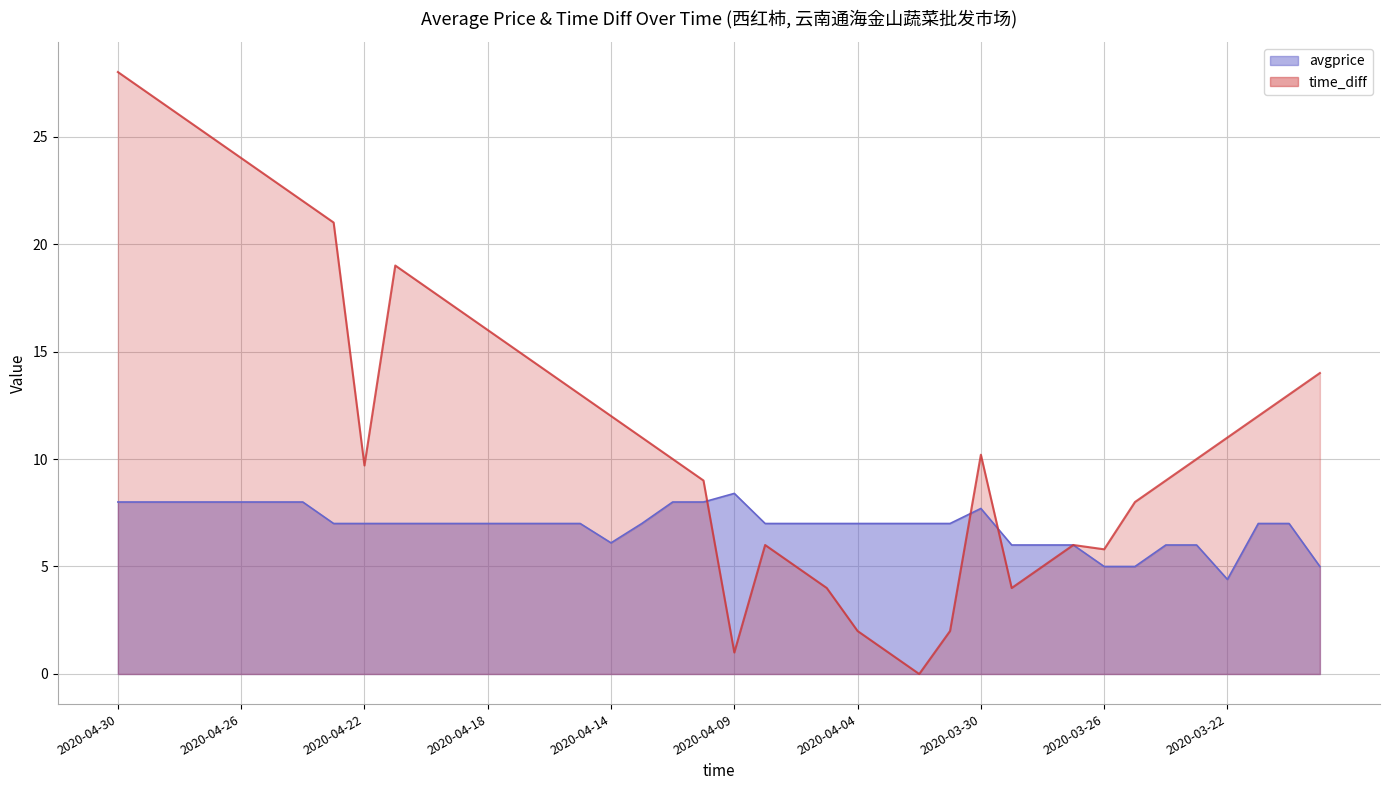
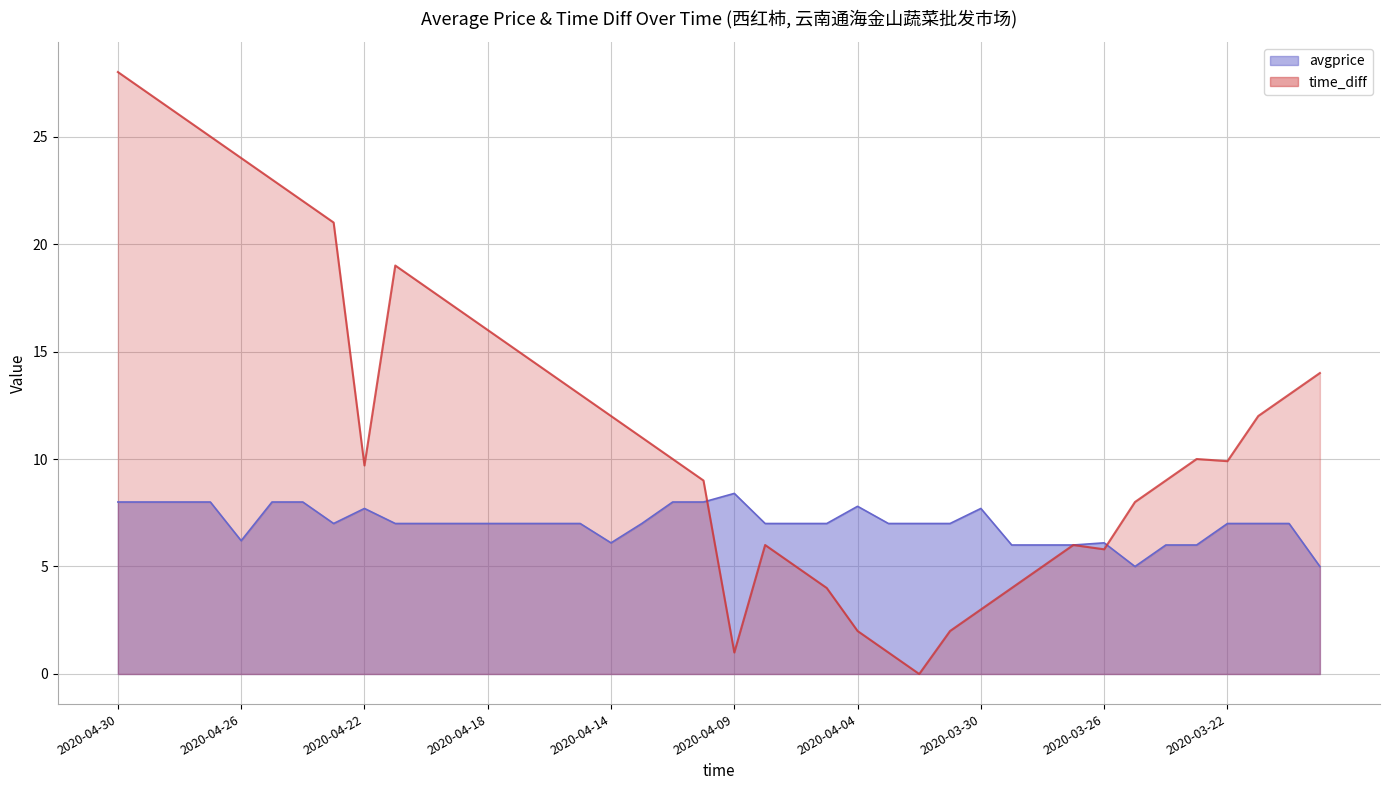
avgprice, 2020-04-26: 8.0 -> 6.2
avgprice, 2020-04-22: 7.0 -> 7.7
avgprice, 2020-04-04: 7.0 -> 7.8
time_diff, 2020-03-30: 10.2 -> 3.0
avgprice, 2020-03-26: 5.0 -> 6.1
avgprice, 2020-03-22: 4.4 -> 7.0
time_diff, 2020-03-22: 11.0 -> 9.9
